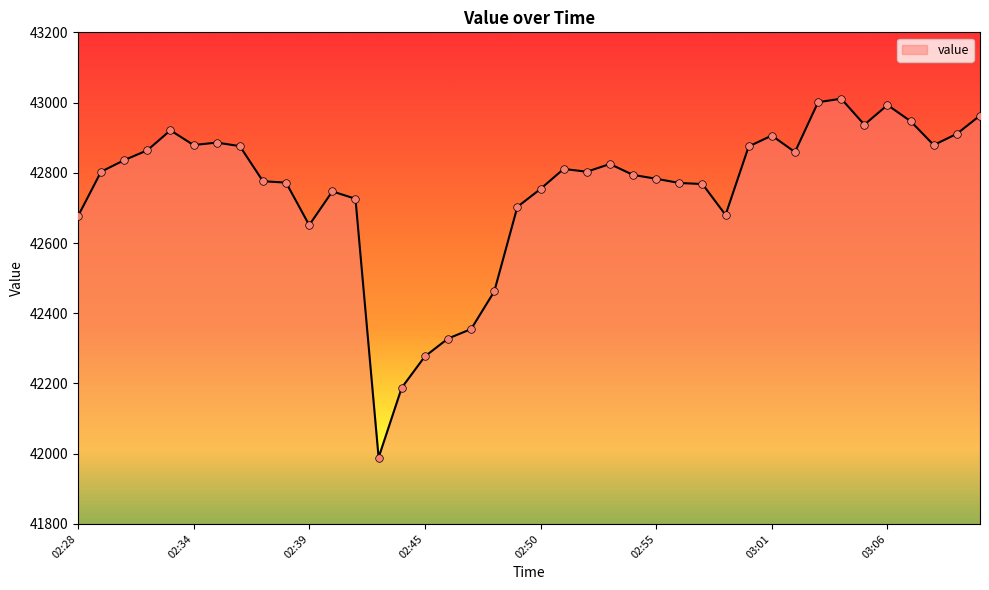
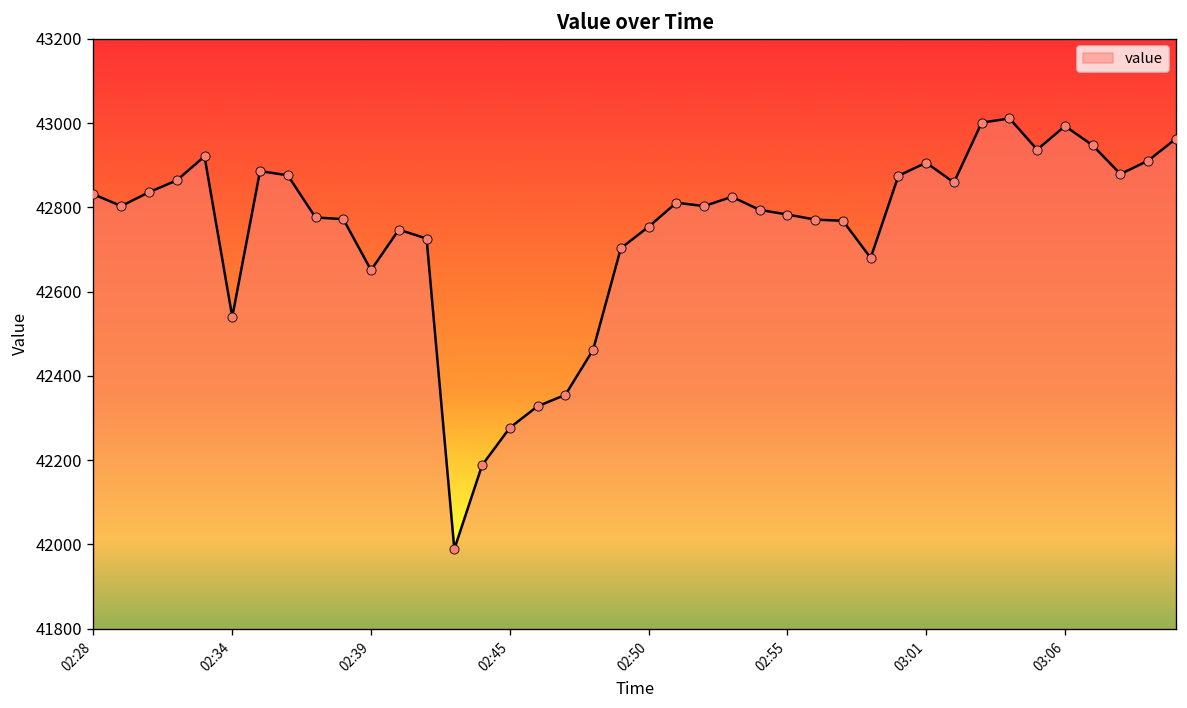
02:28: 42680 -> 42830
02:34: 42880 -> 42540
